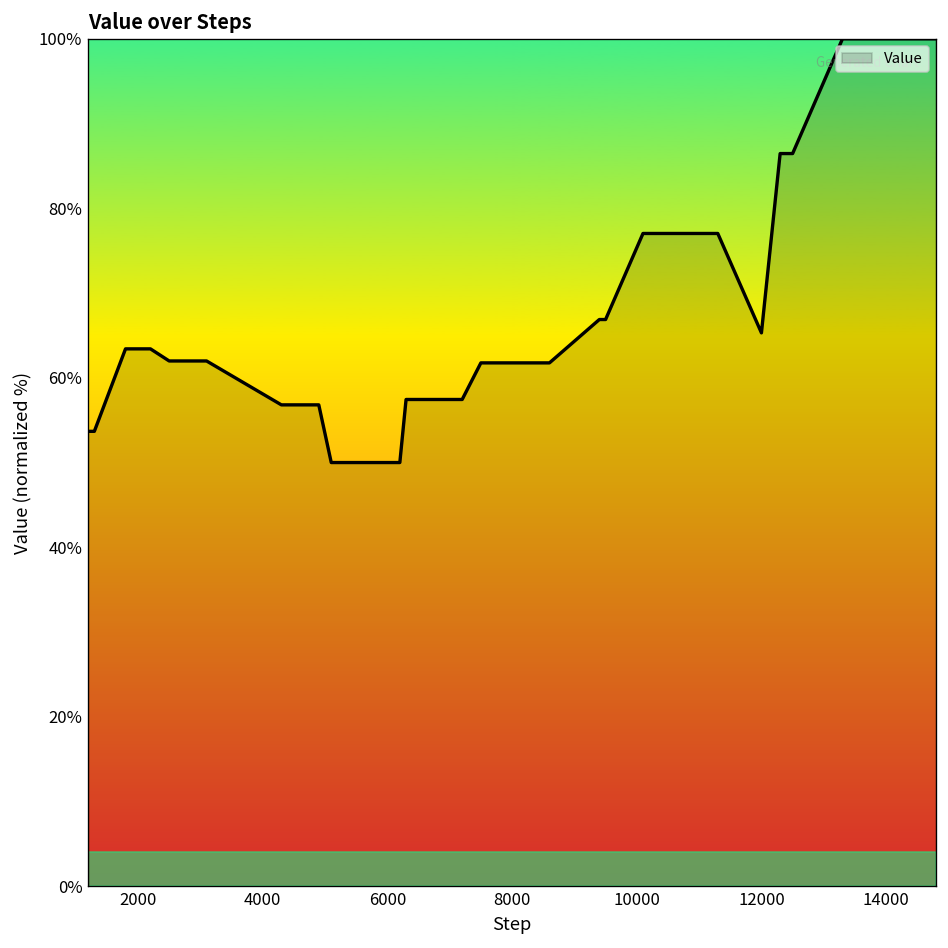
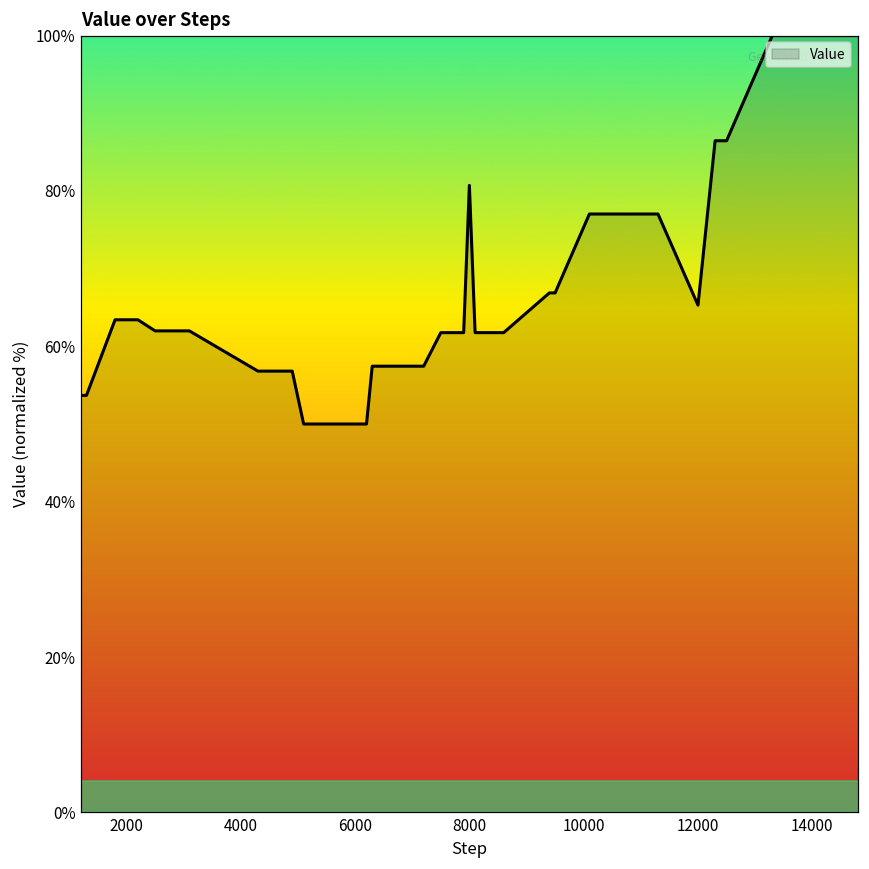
8000: 62% -> 81%
